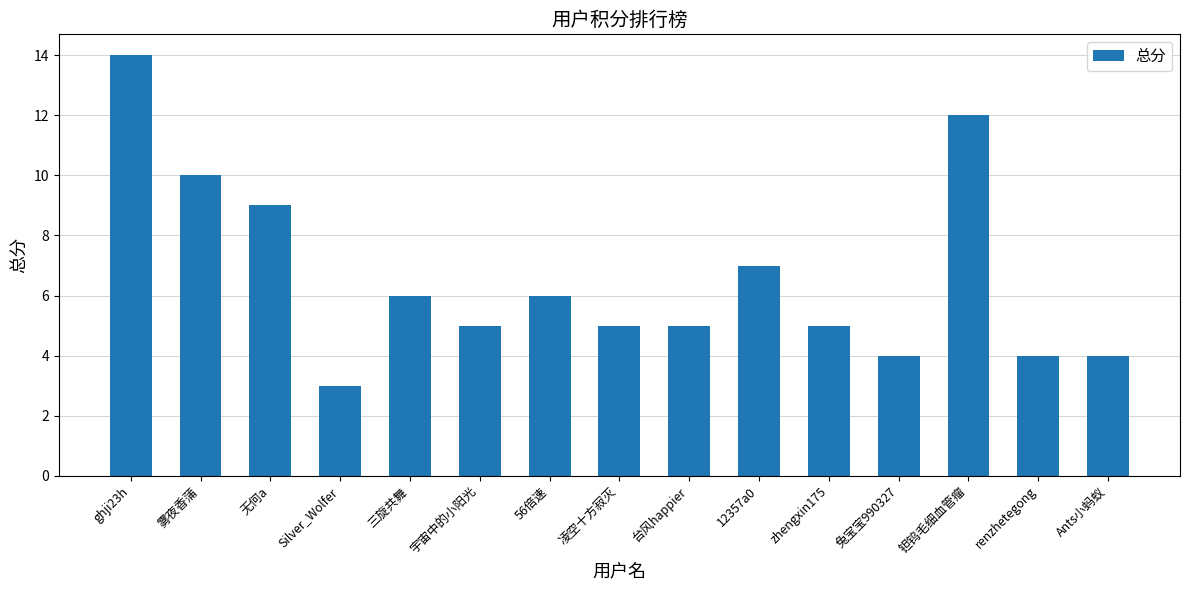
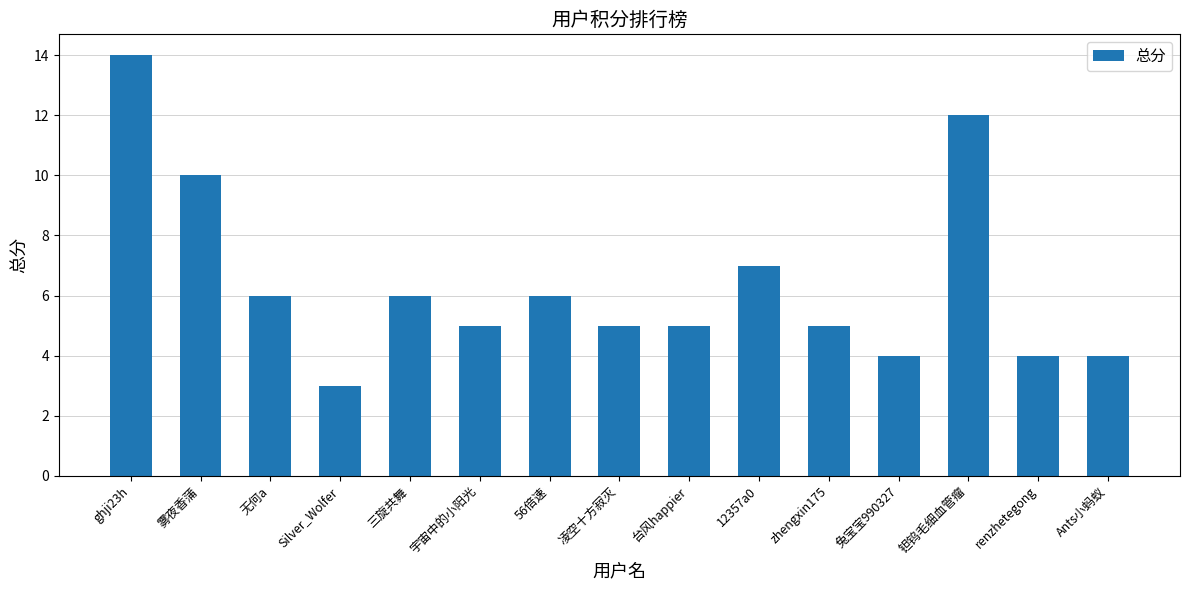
无何a: 9 -> 6
